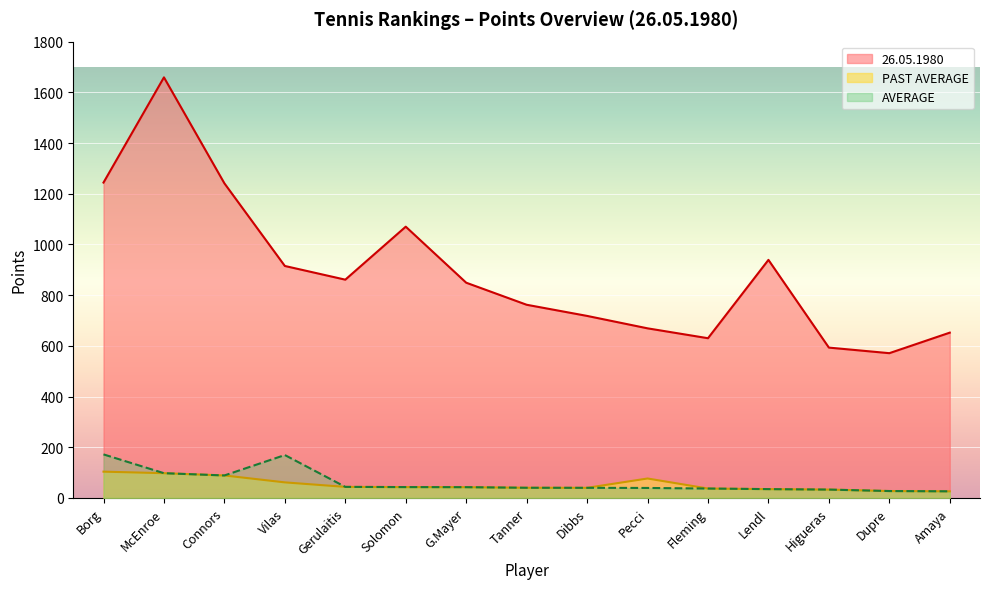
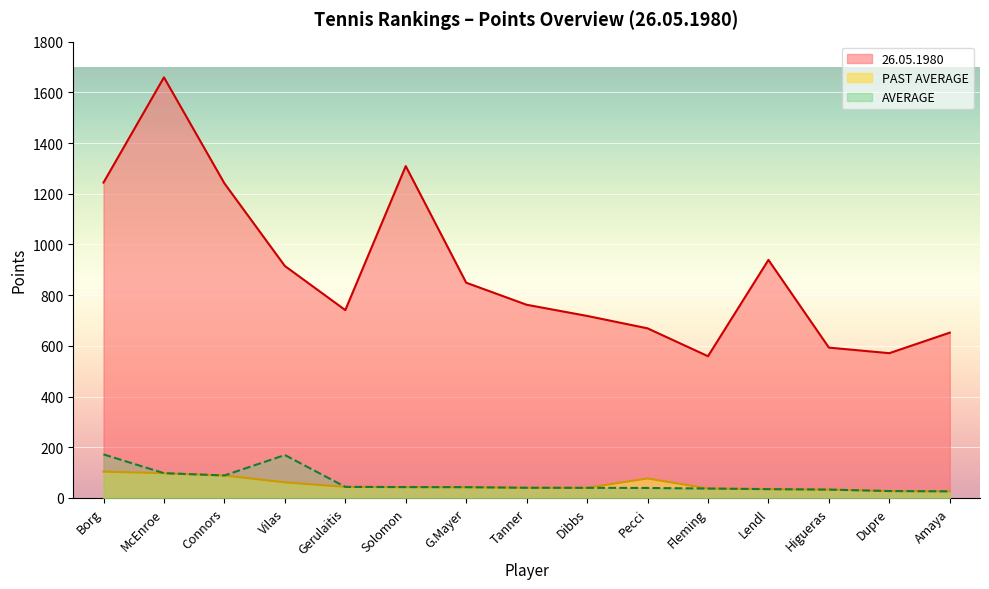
26.05.1980, Gerulaitis: 860 -> 740
26.05.1980, Solomon: 1070 -> 1310
26.05.1980, Fleming: 630 -> 560
